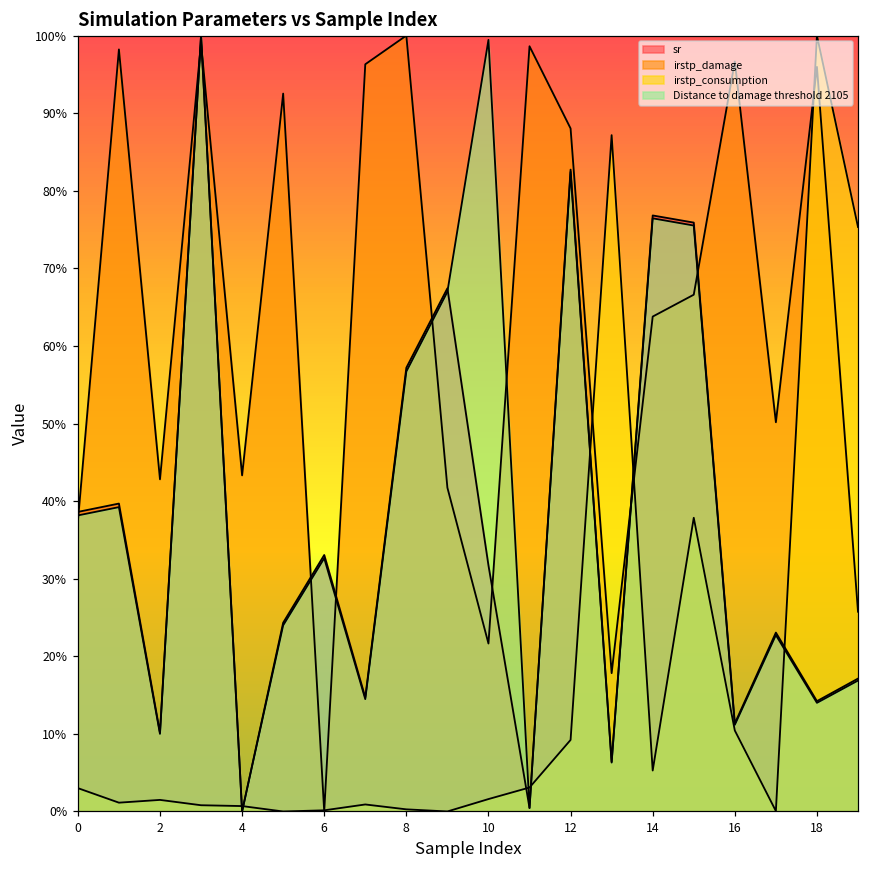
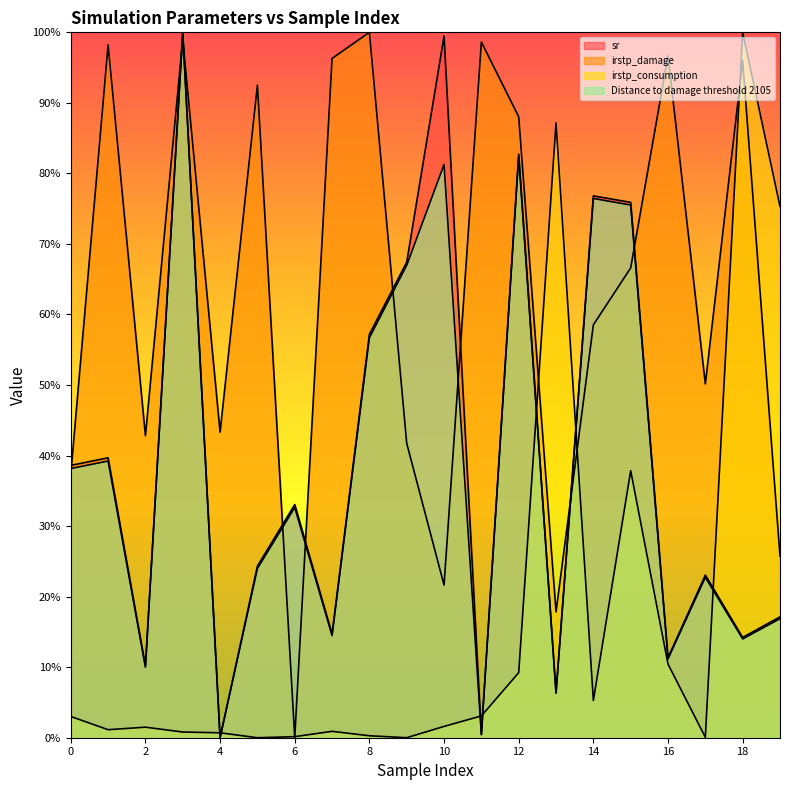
sr, 10: 32% -> 99%
Distance to damage threshold 2105, 10: 99% -> 81%
irstp_damage, 14: 64% -> 59%
